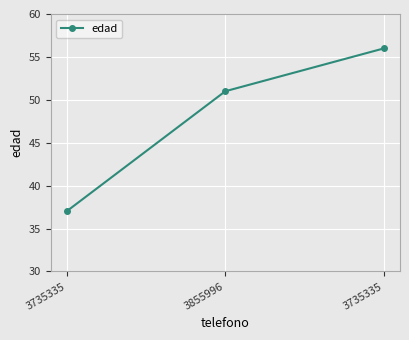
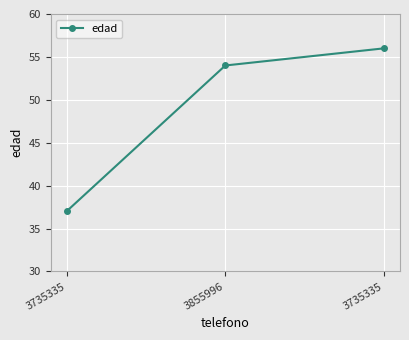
3855996: 51 -> 54
